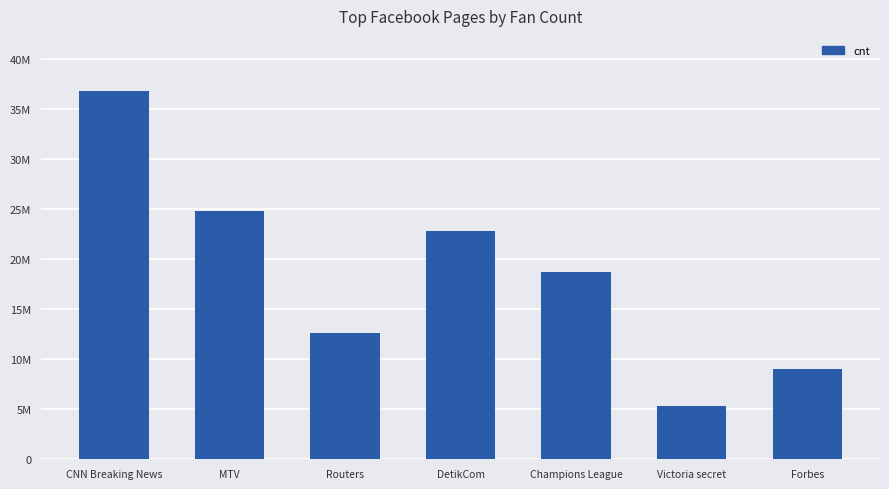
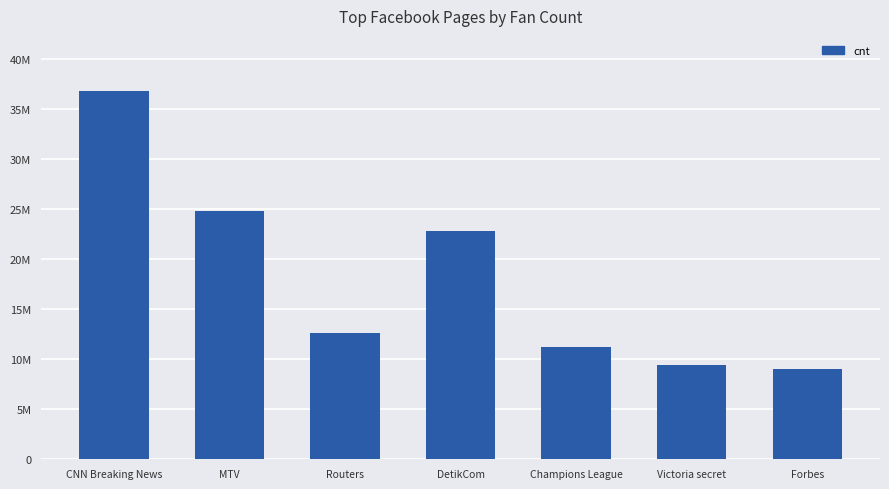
Champions League: 18600000 -> 11200000
Victoria secret: 5300000 -> 9500000
